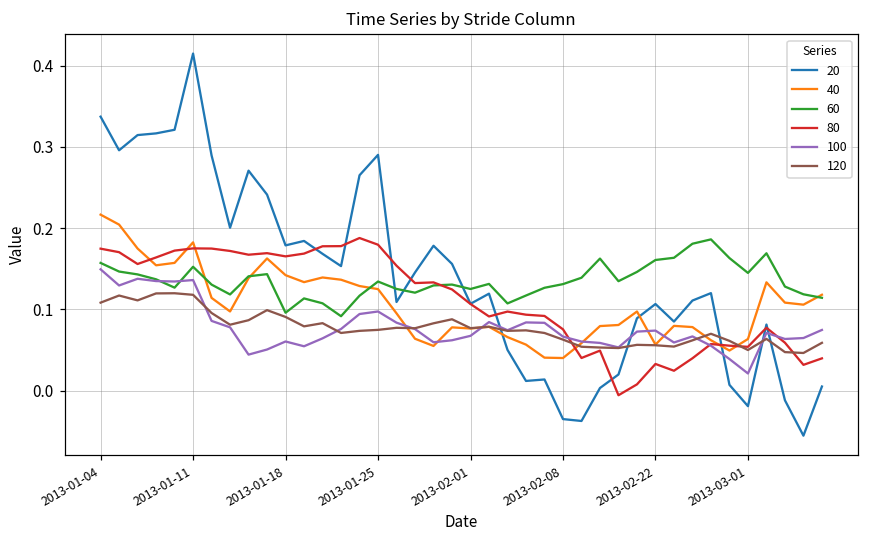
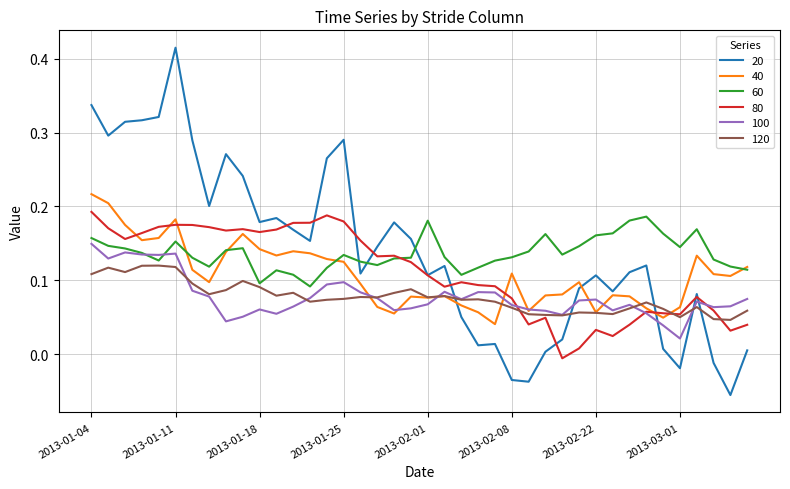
80, 2013-01-04: 0.17 -> 0.19
60, 2013-02-01: 0.13 -> 0.18
40, 2013-02-08: 0.04 -> 0.11
